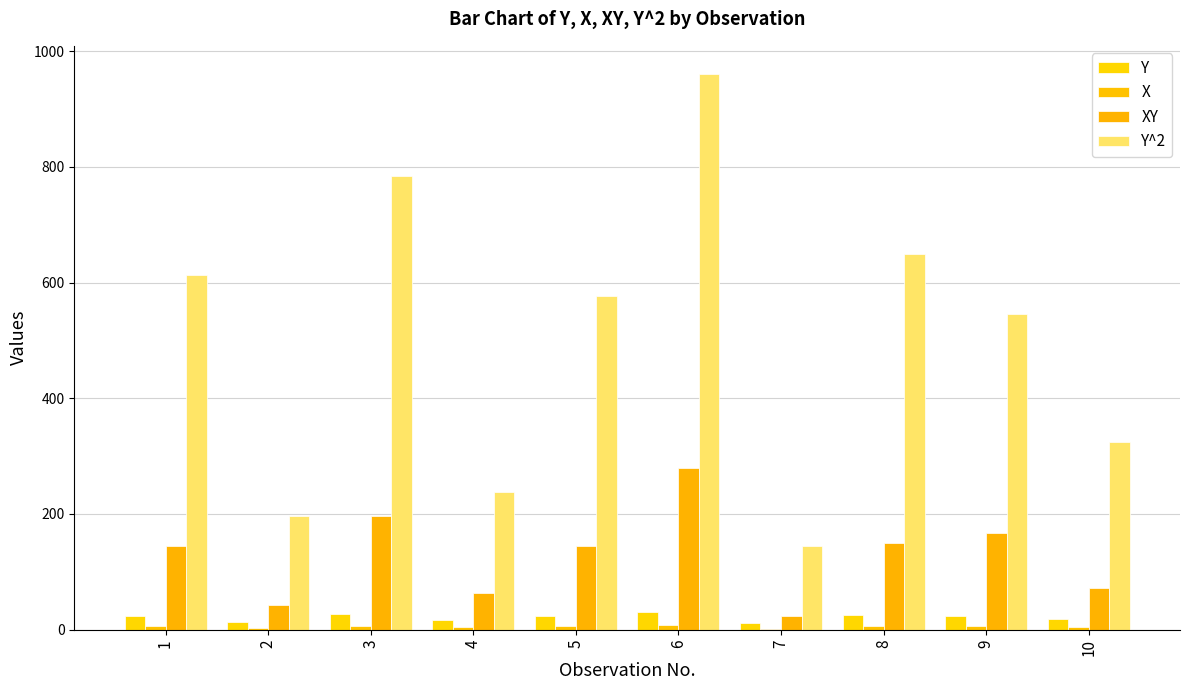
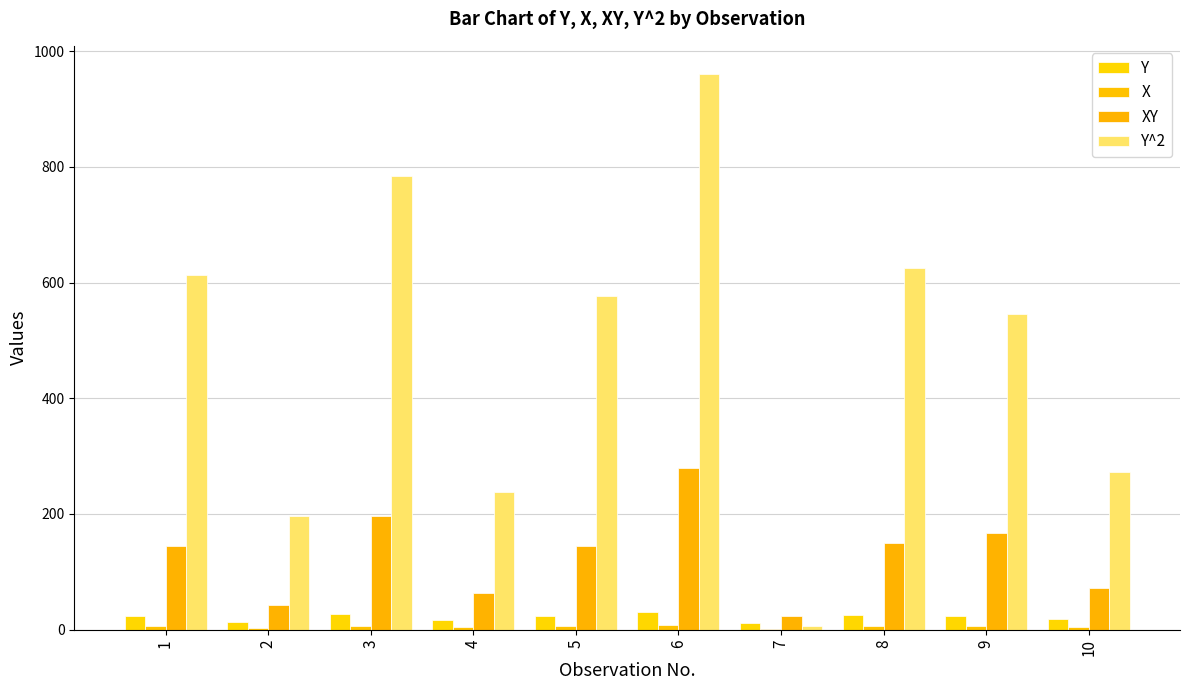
Y^2, 7: 140 -> 10
Y^2, 8: 650 -> 630
Y^2, 10: 320 -> 270
